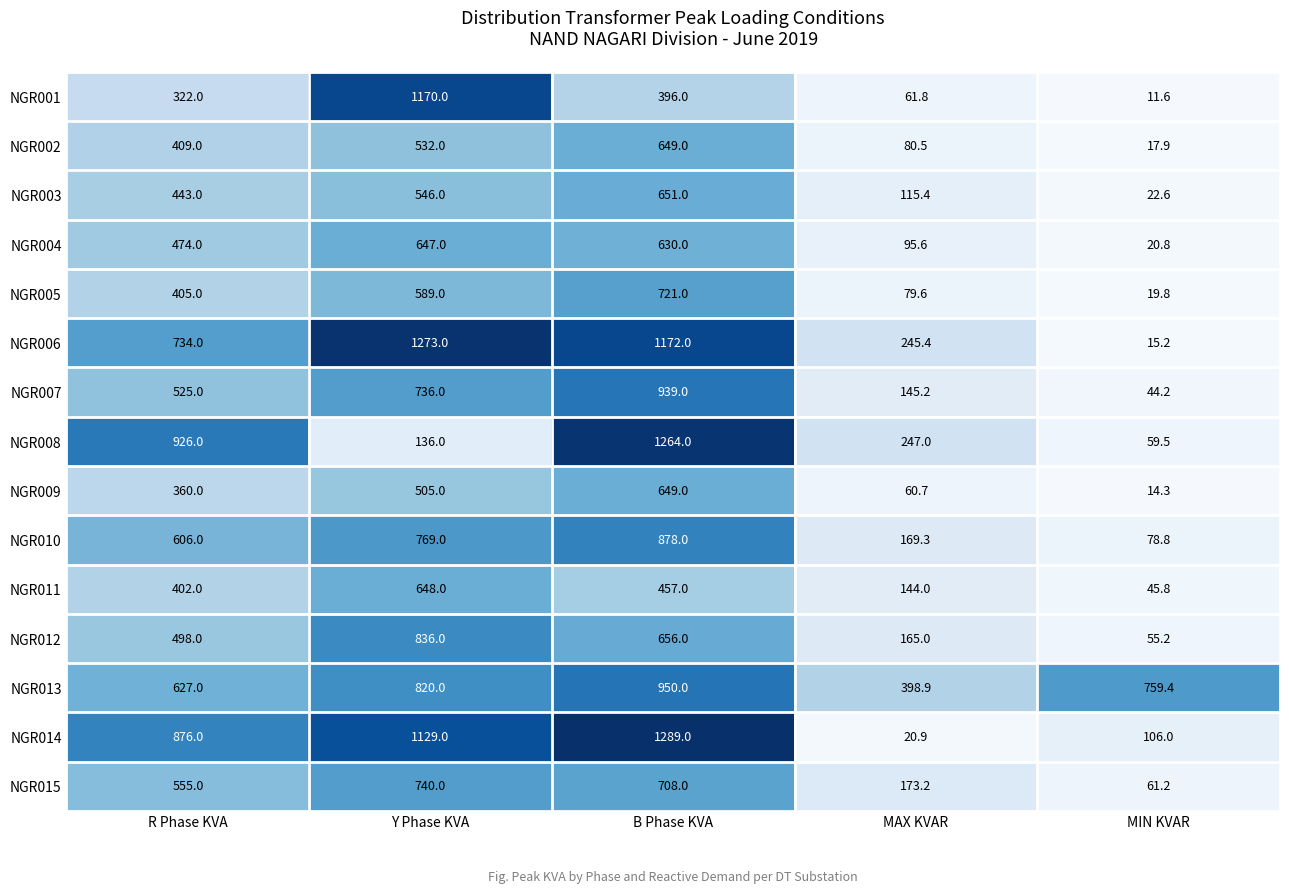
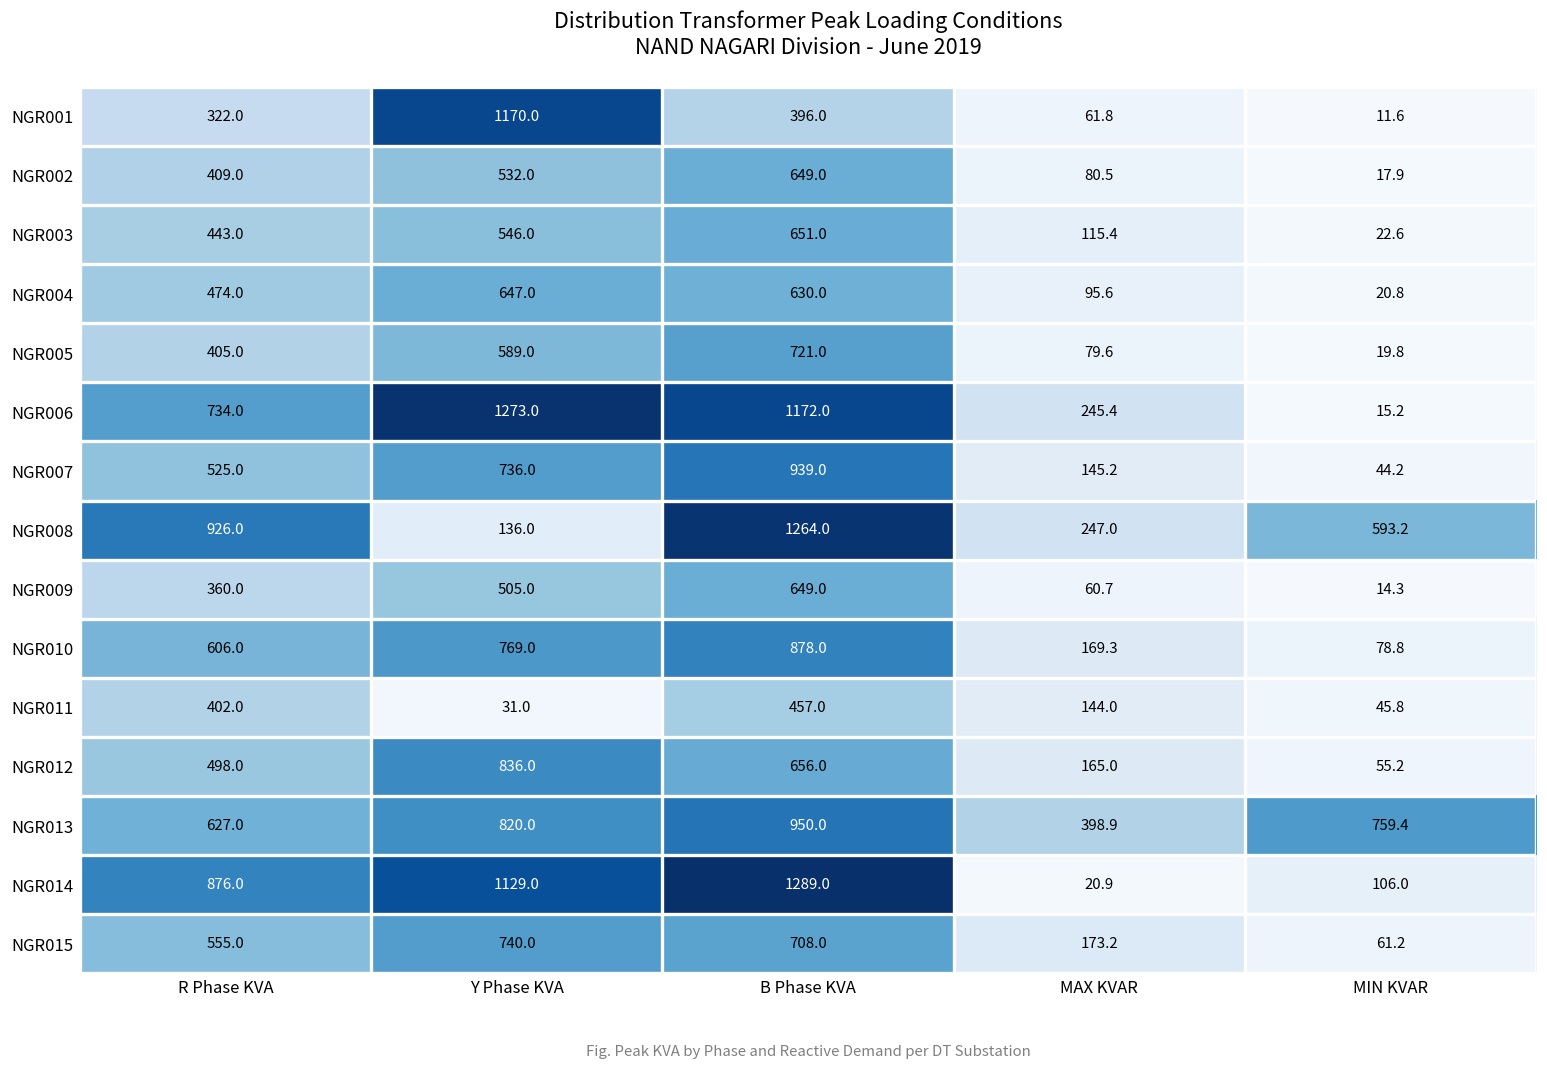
NGR008, MIN KVAR: 59.5 -> 593.2
NGR011, Y Phase KVA: 648.0 -> 31.0
